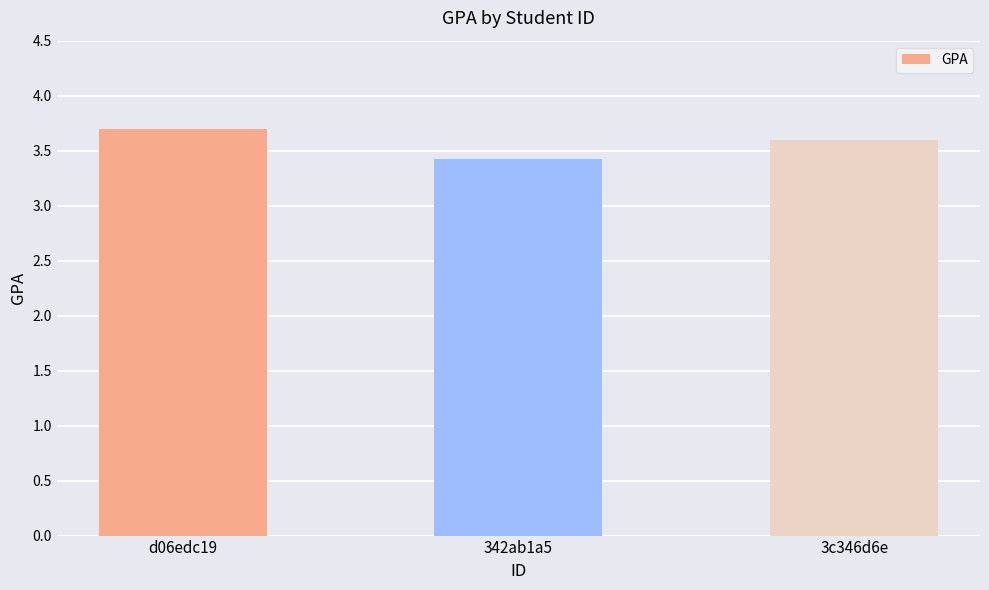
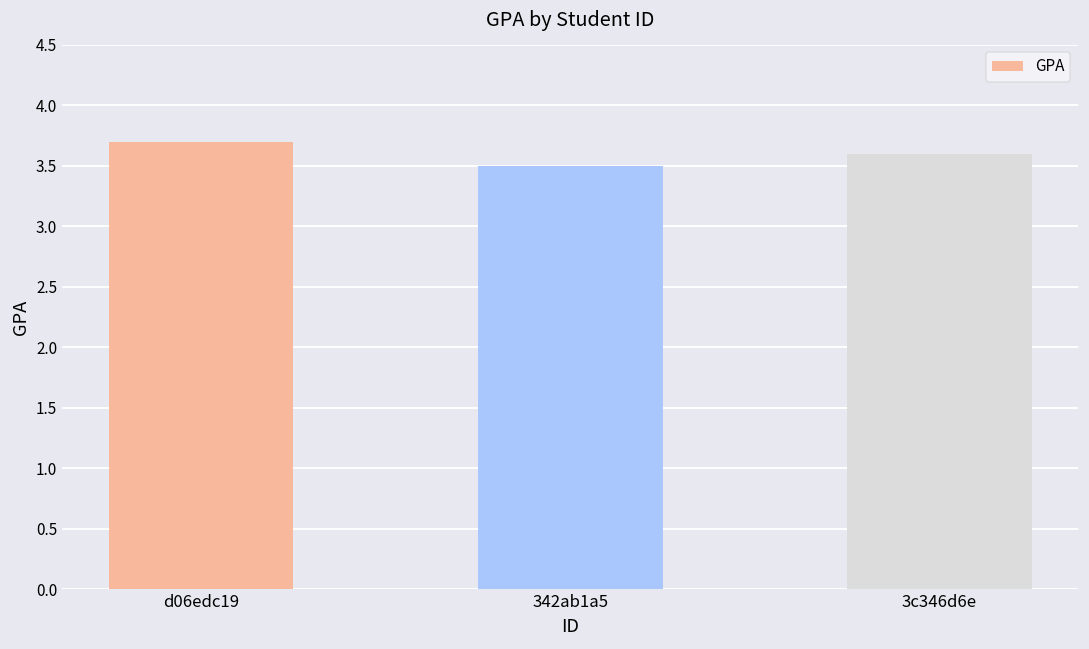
342ab1a5: 3.42 -> 3.50
